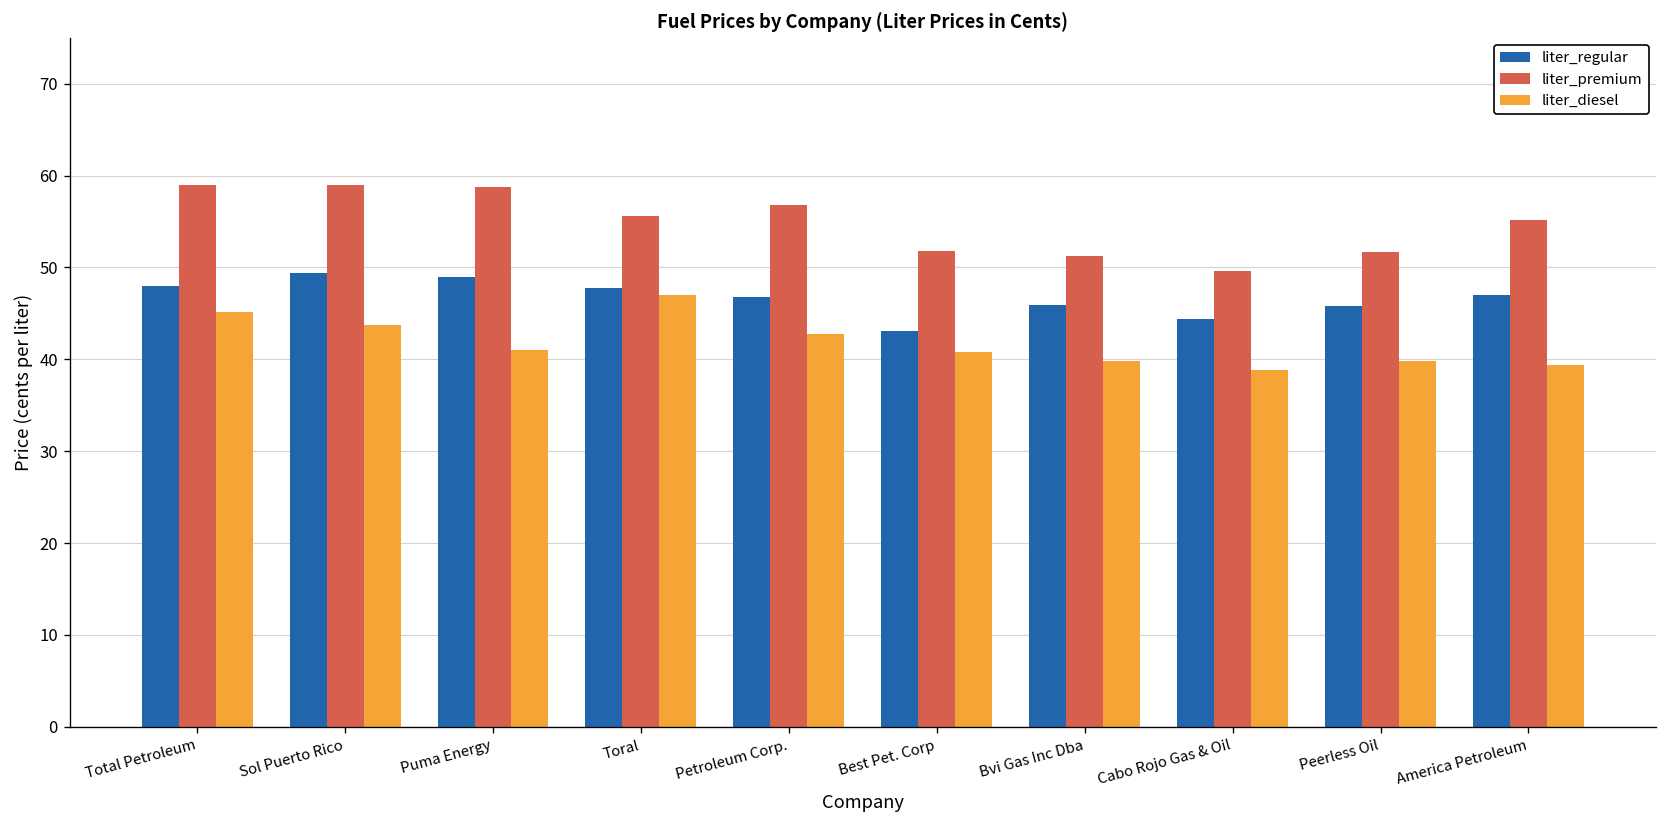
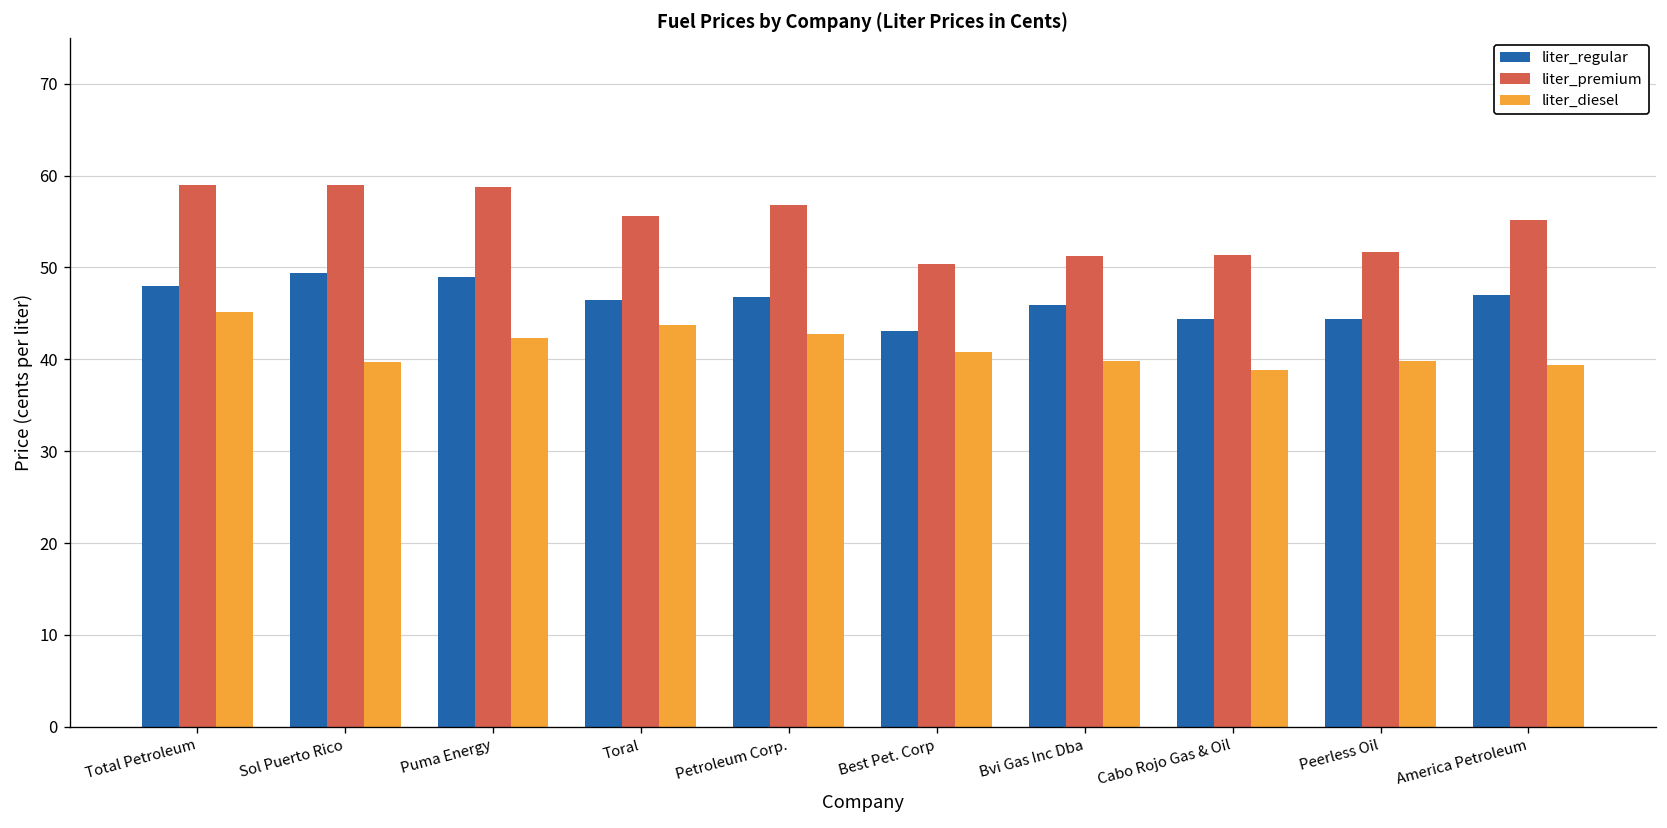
liter_diesel, Sol Puerto Rico: 44 -> 40
liter_diesel, Puma Energy: 41 -> 42
liter_regular, Toral: 48 -> 46
liter_diesel, Toral: 47 -> 44
liter_premium, Best Pet. Corp: 52 -> 50
liter_premium, Cabo Rojo Gas & Oil: 50 -> 51
liter_regular, Peerless Oil: 46 -> 44
